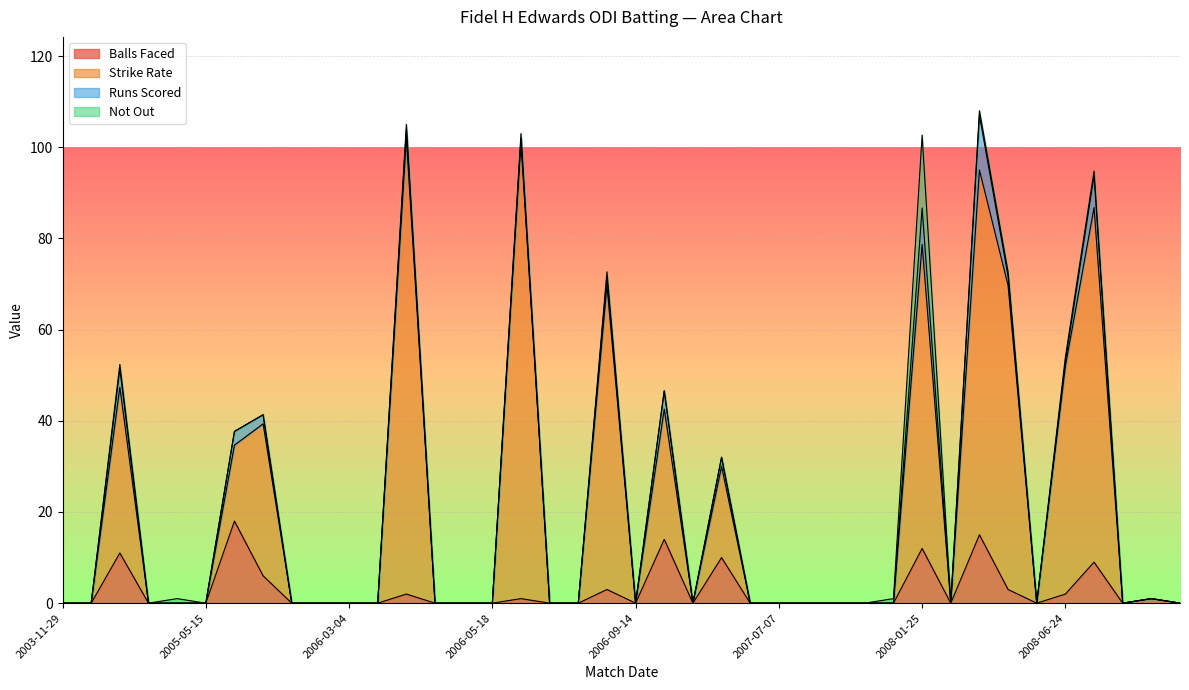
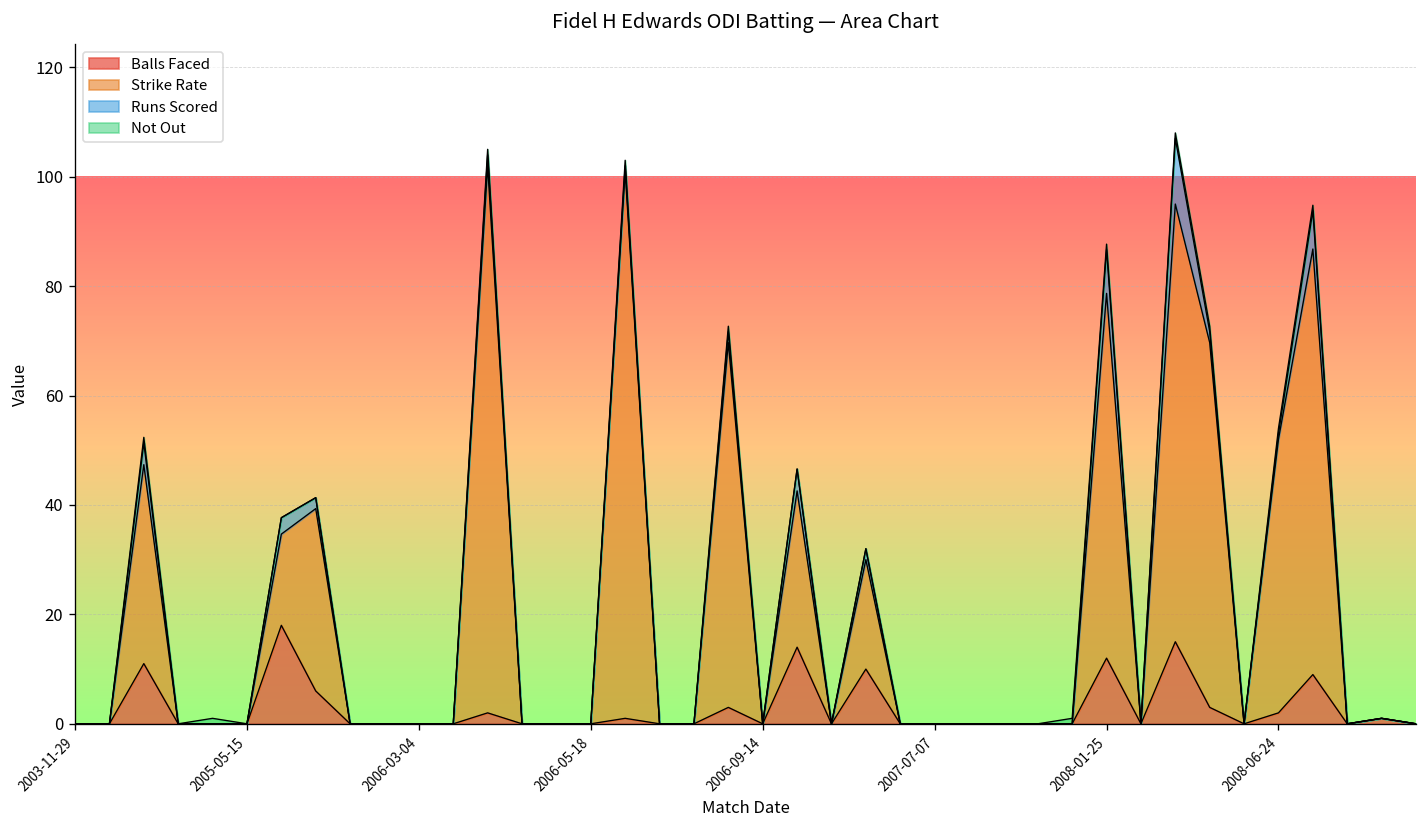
Not Out, 2008-01-25: 16 -> 1
